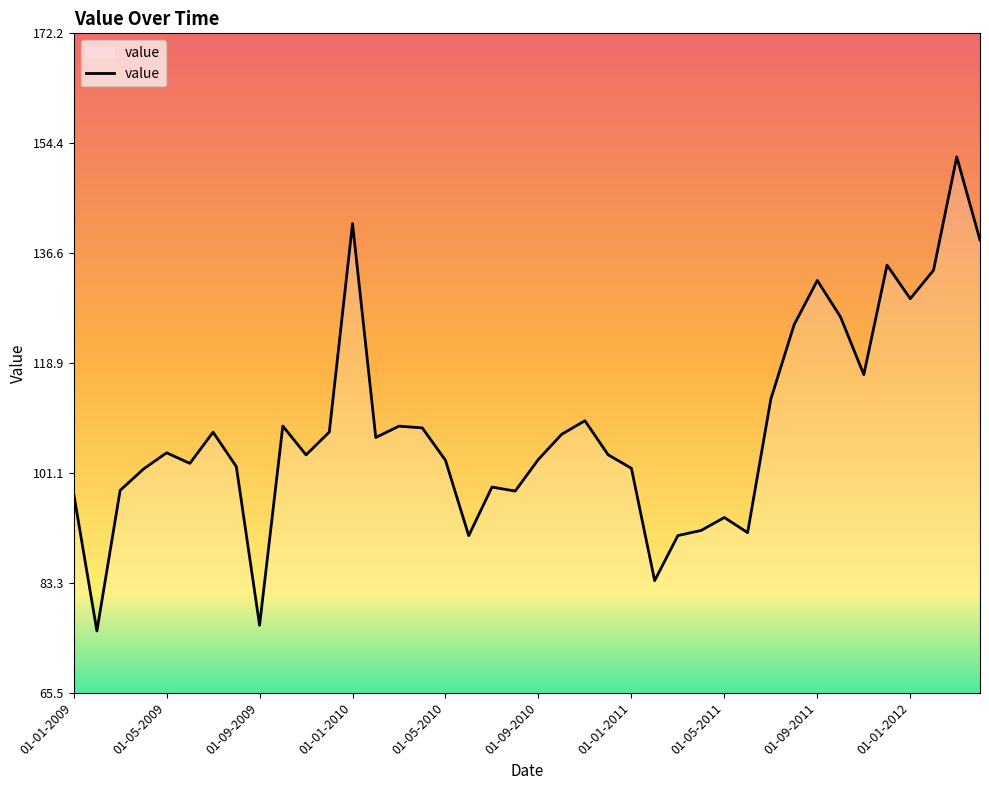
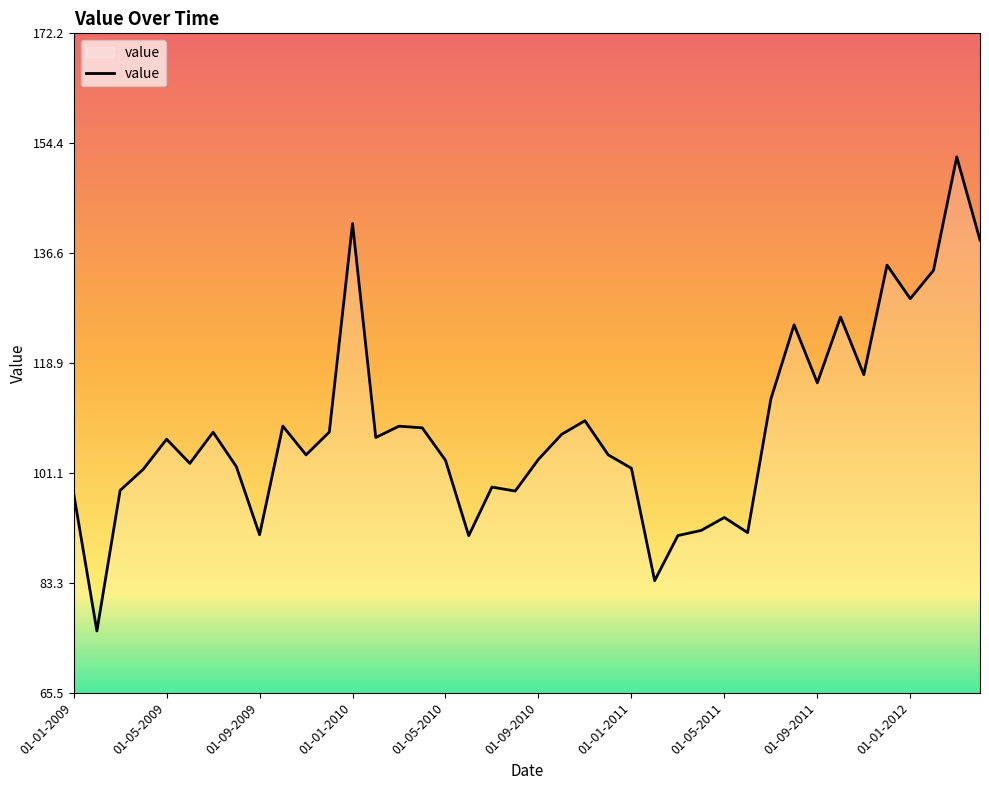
01-05-2009: 104 -> 107
01-09-2009: 76 -> 91
01-09-2011: 132 -> 116
